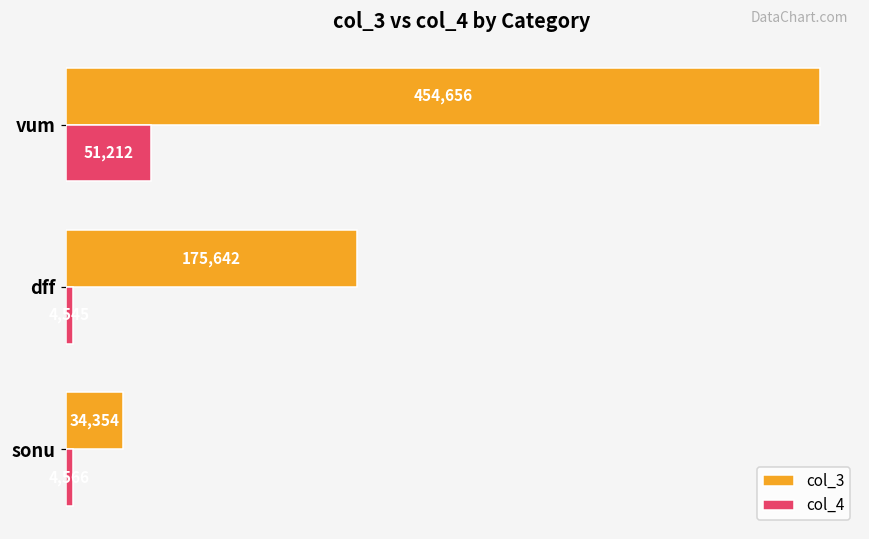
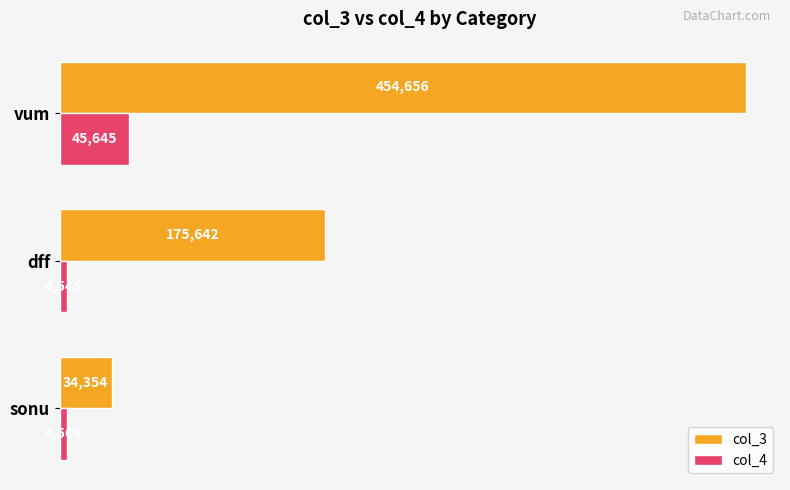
col_4, vum: 51,212 -> 45,645
